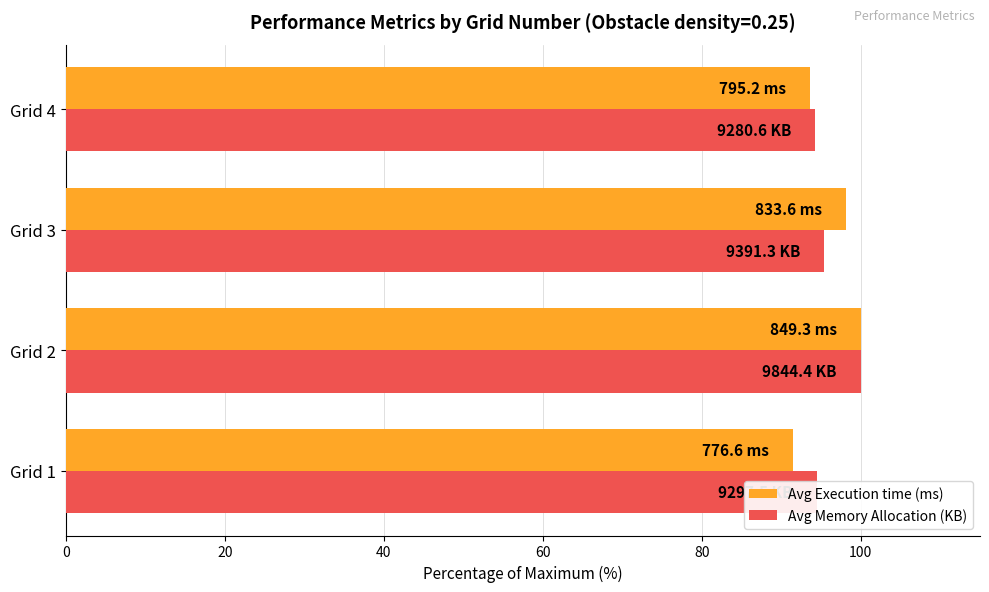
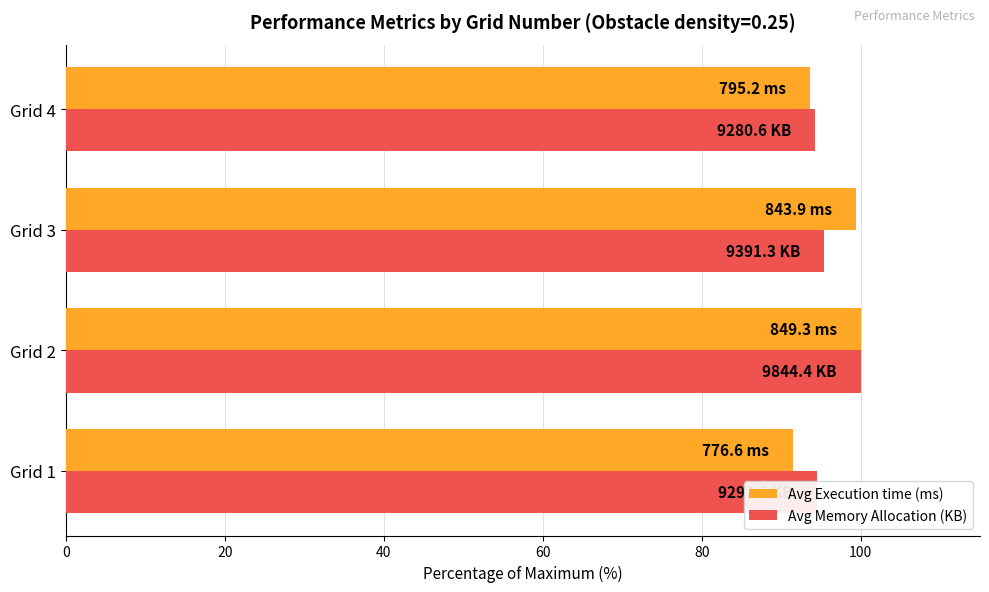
Avg Execution time (ms), Grid 3: 833.6 -> 843.9
